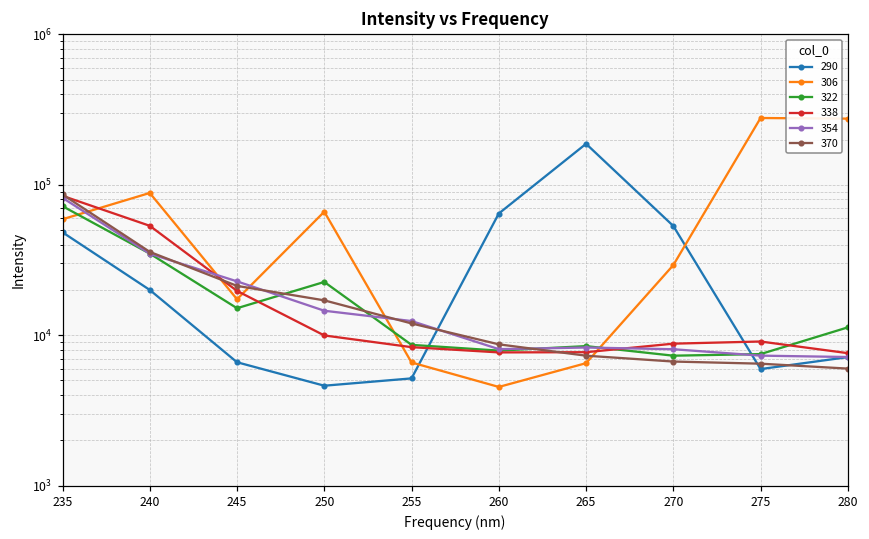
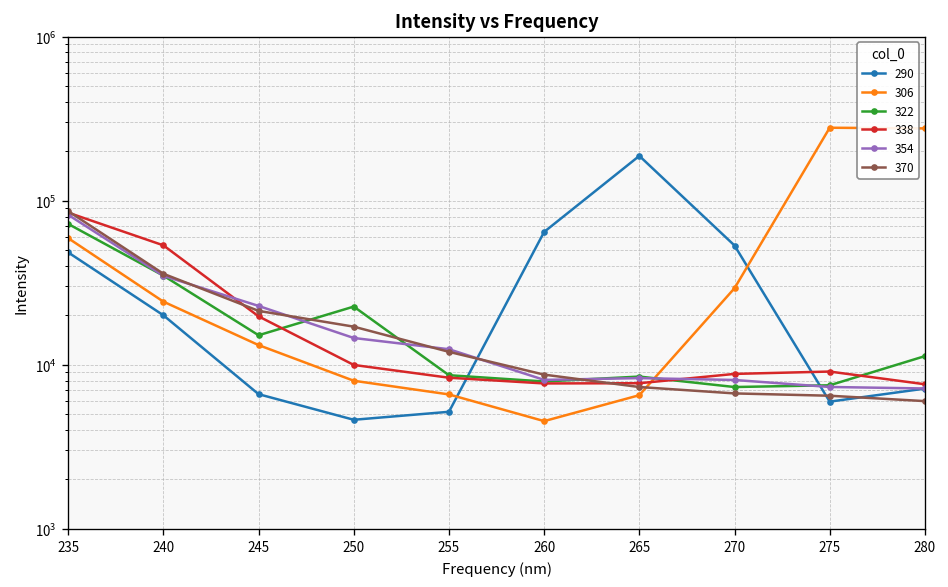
306, 240: 90000 -> 24000
306, 245: 17000 -> 13000
306, 250: 70000 -> 8000
